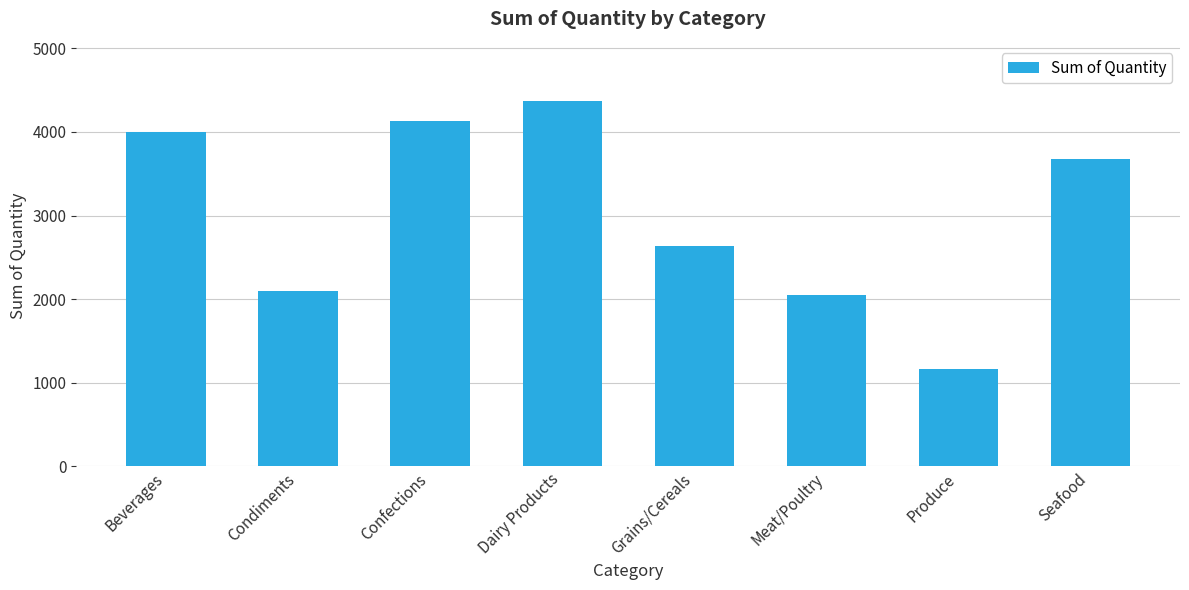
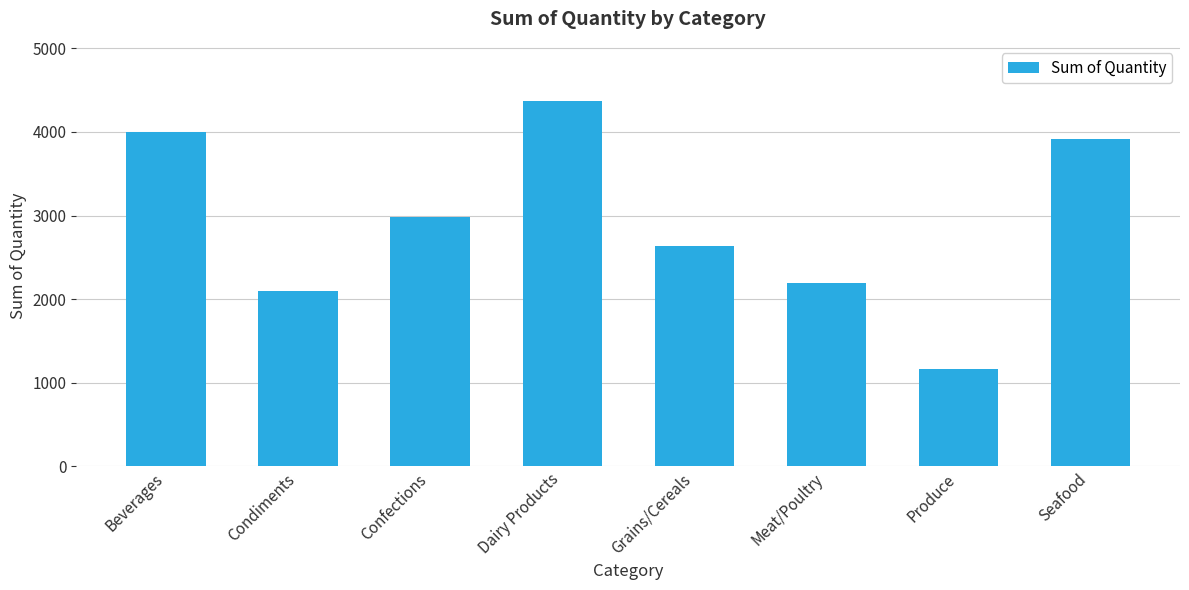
Confections: 4100 -> 3000
Meat/Poultry: 2100 -> 2200
Seafood: 3700 -> 3900
